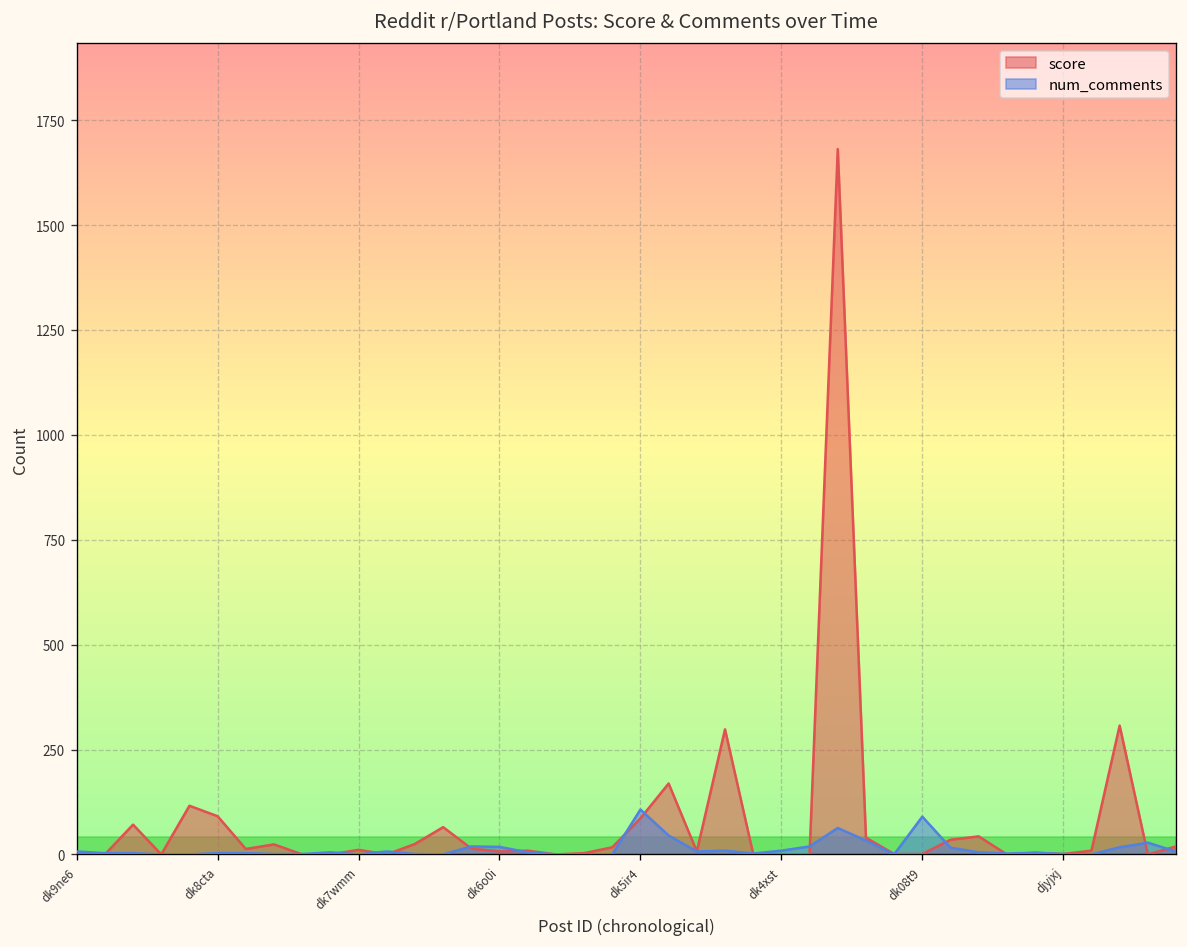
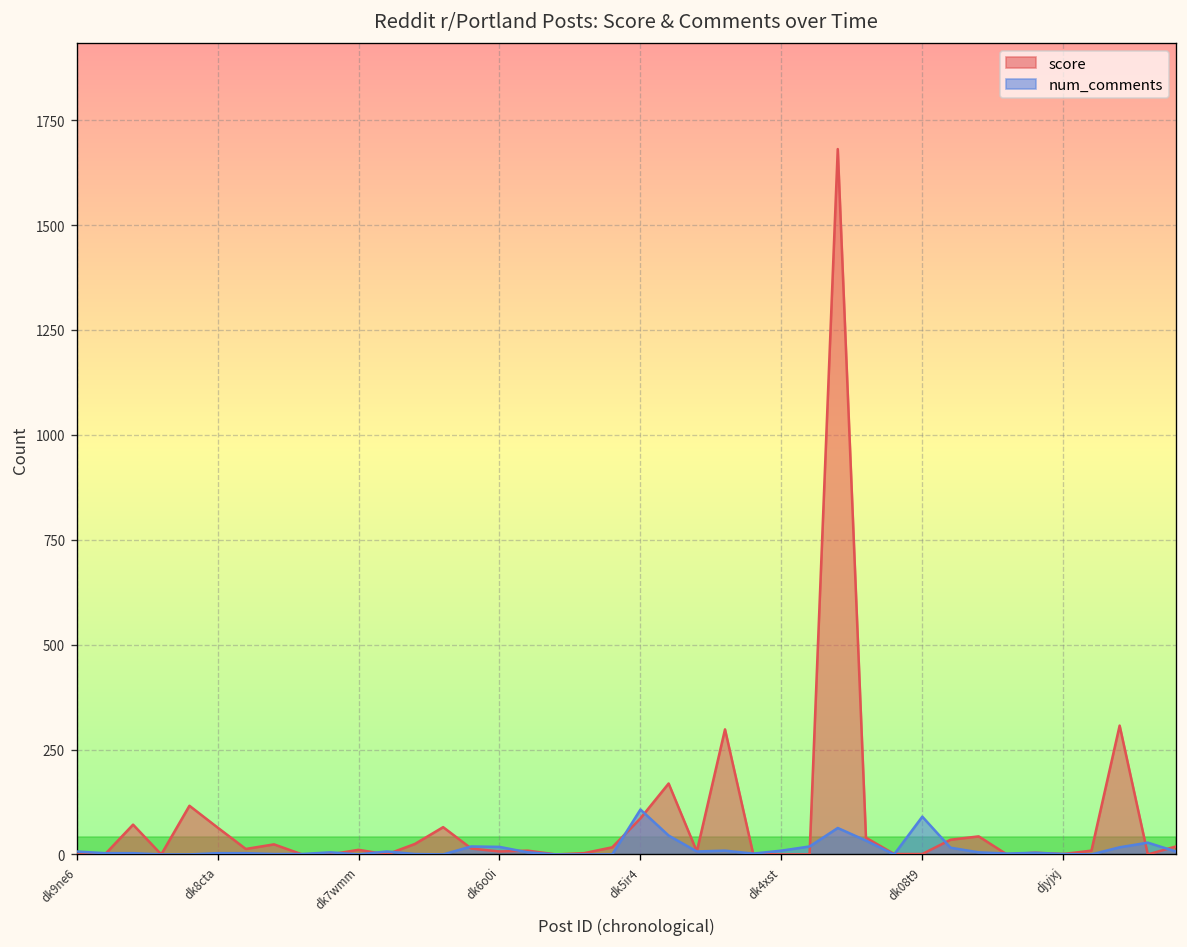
score, dk8cta: 90 -> 60
